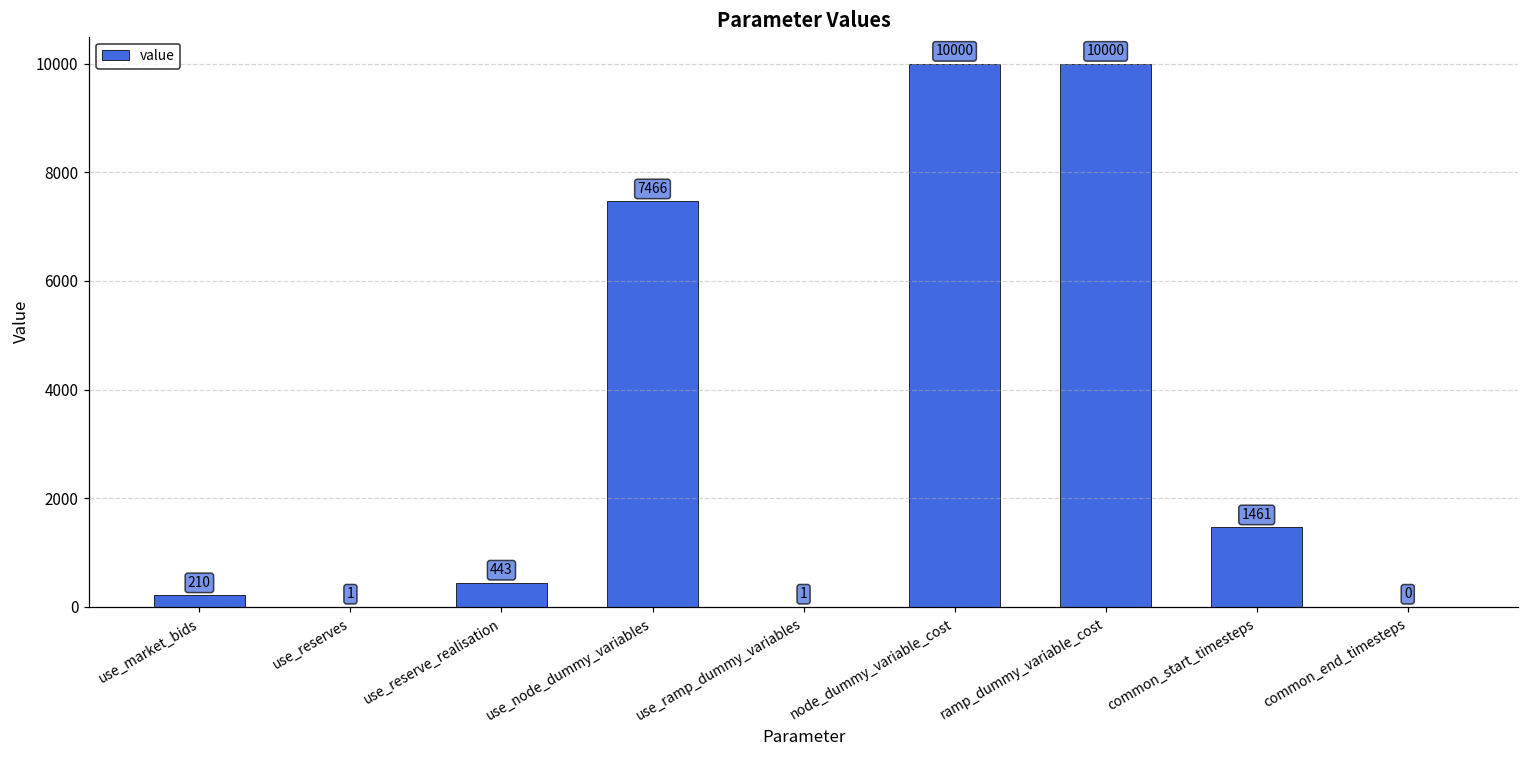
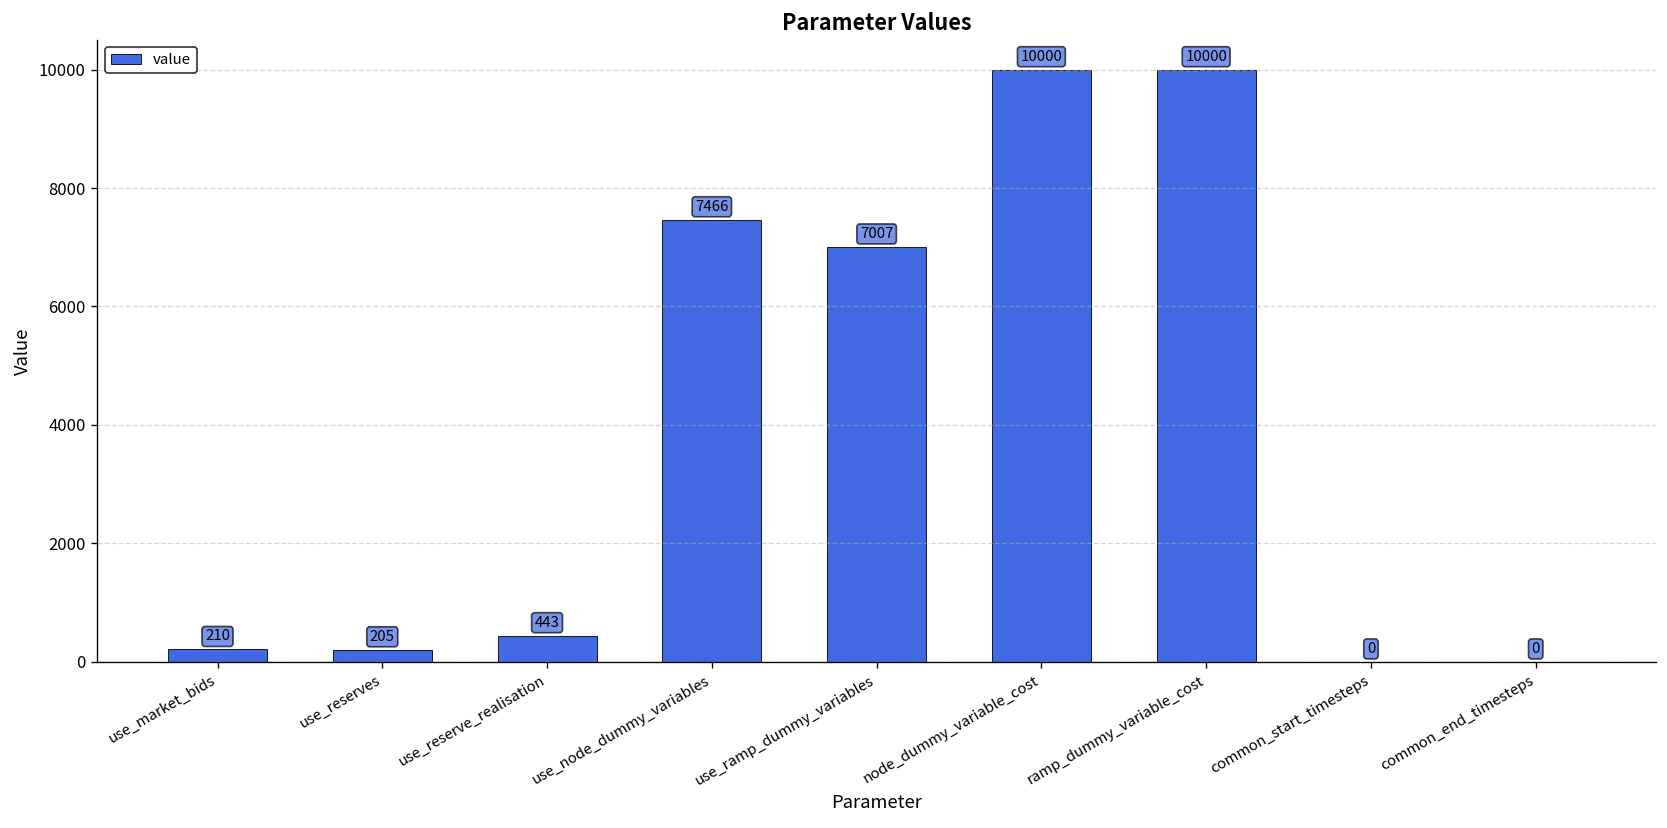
use_reserves: 1 -> 205
use_ramp_dummy_variables: 1 -> 7007
common_start_timesteps: 1461 -> 0
